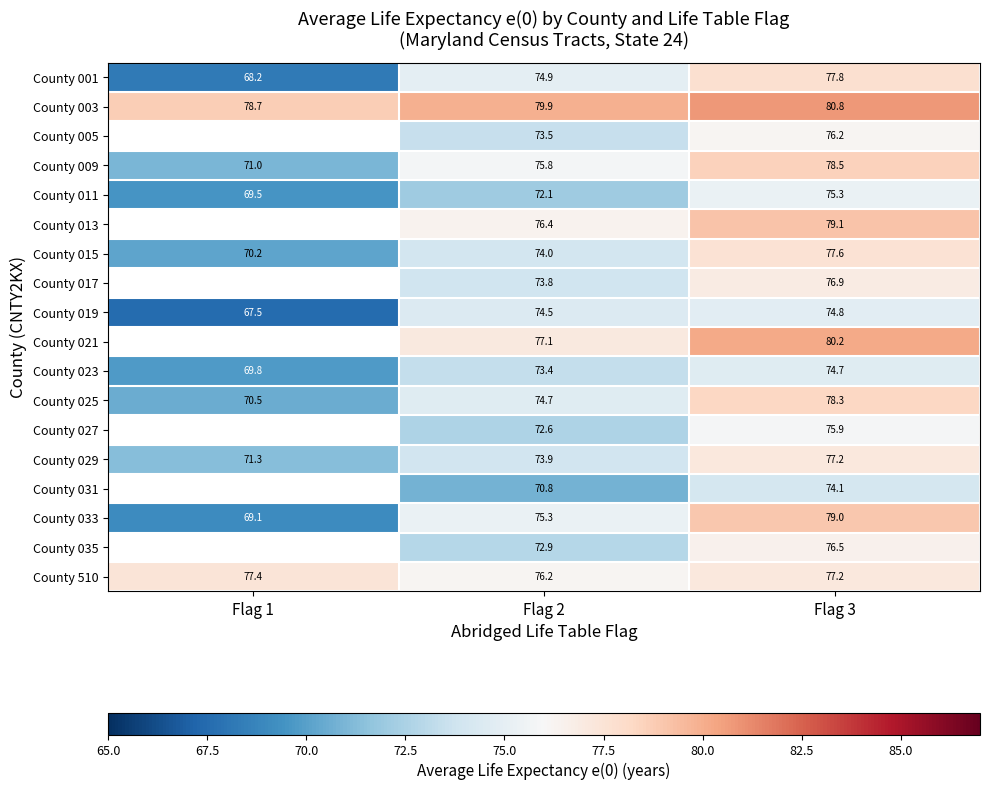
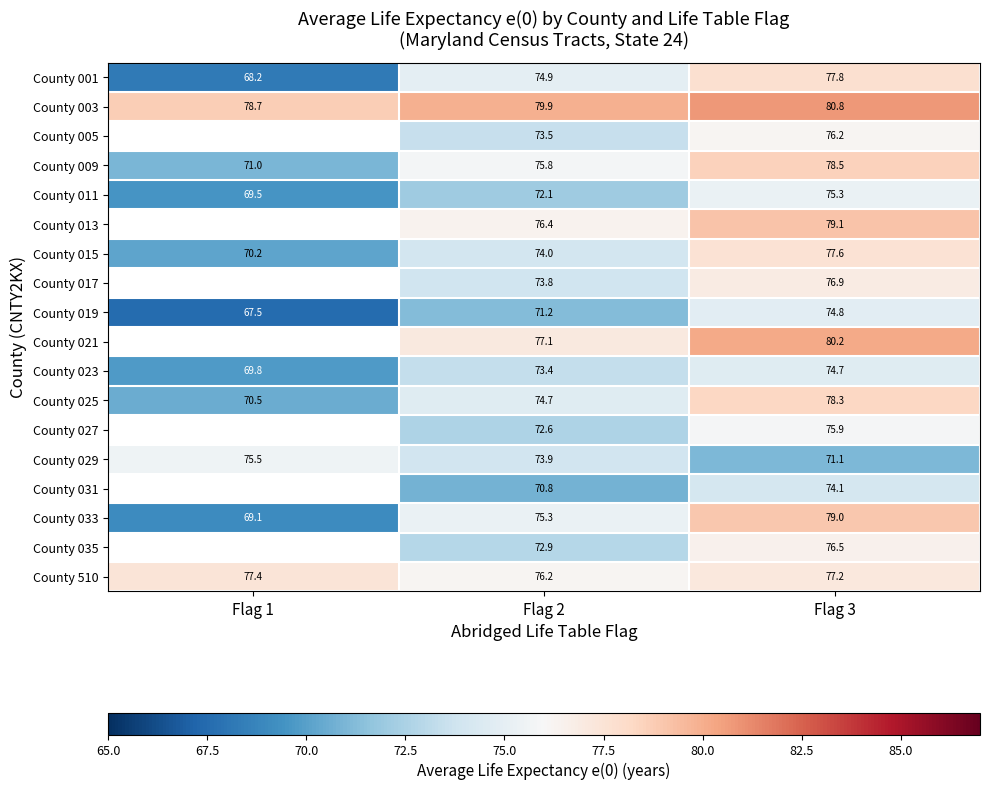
County 019, Flag 2: 74.5 -> 71.2
County 029, Flag 1: 71.3 -> 75.5
County 029, Flag 3: 77.2 -> 71.1
